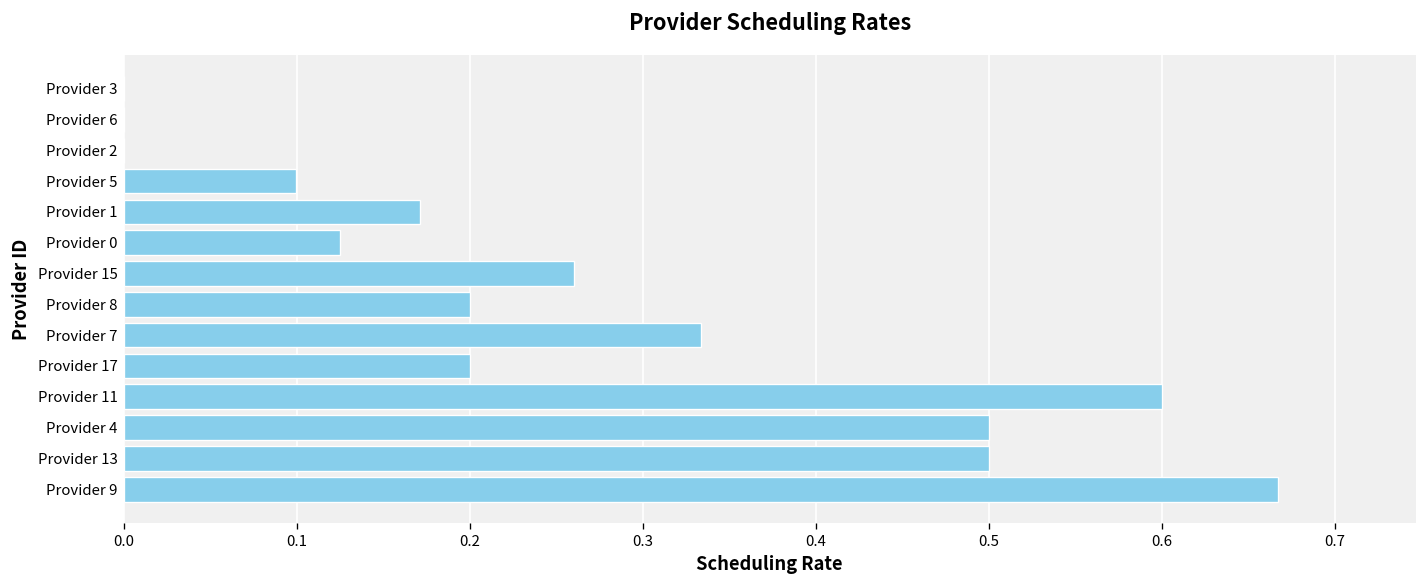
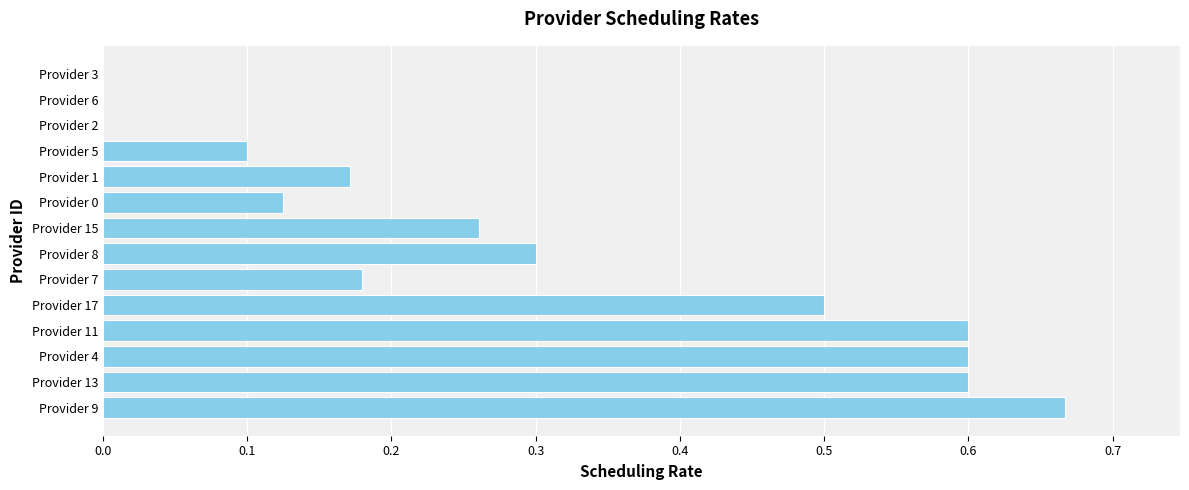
Provider 8: 0.2 -> 0.3
Provider 7: 0.333 -> 0.180
Provider 17: 0.2 -> 0.5
Provider 4: 0.5 -> 0.6
Provider 13: 0.5 -> 0.6
